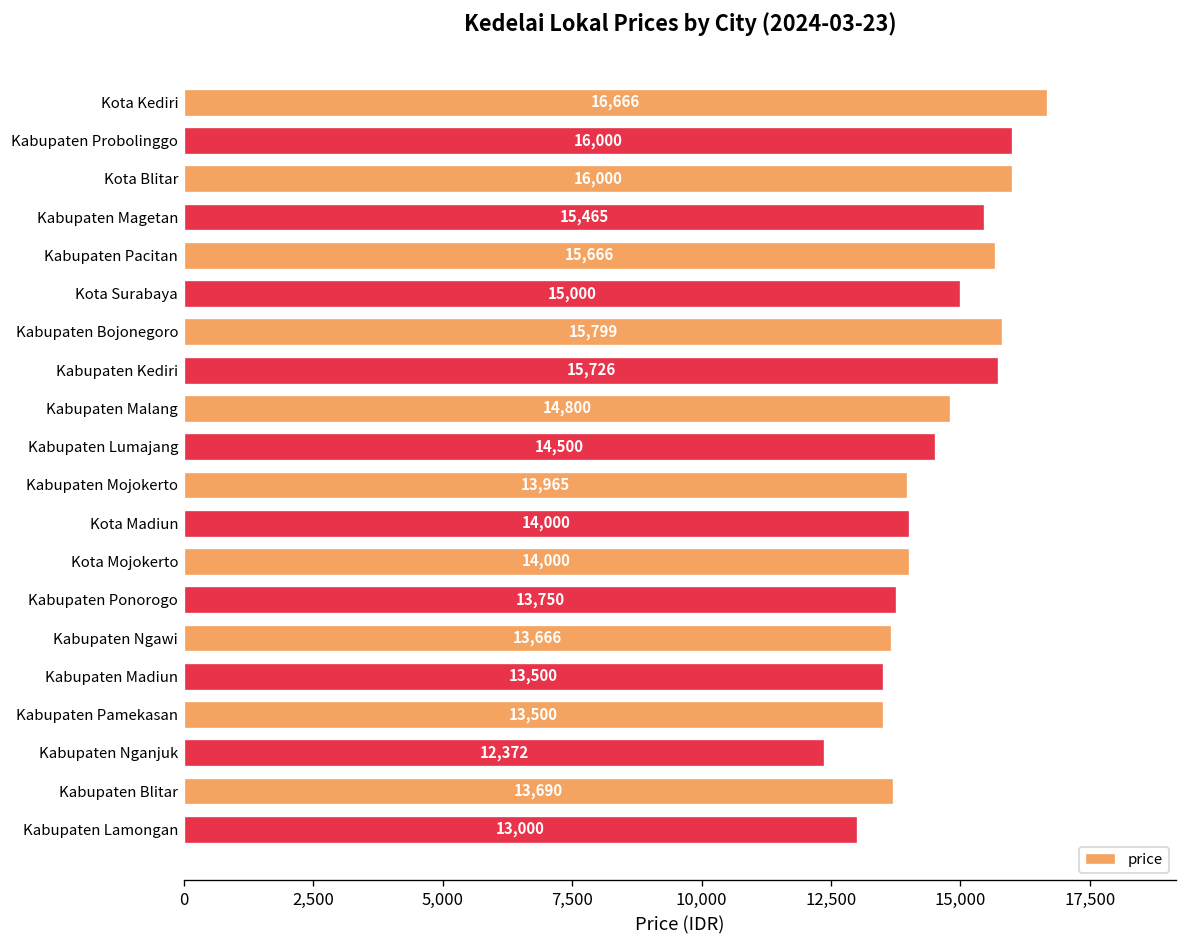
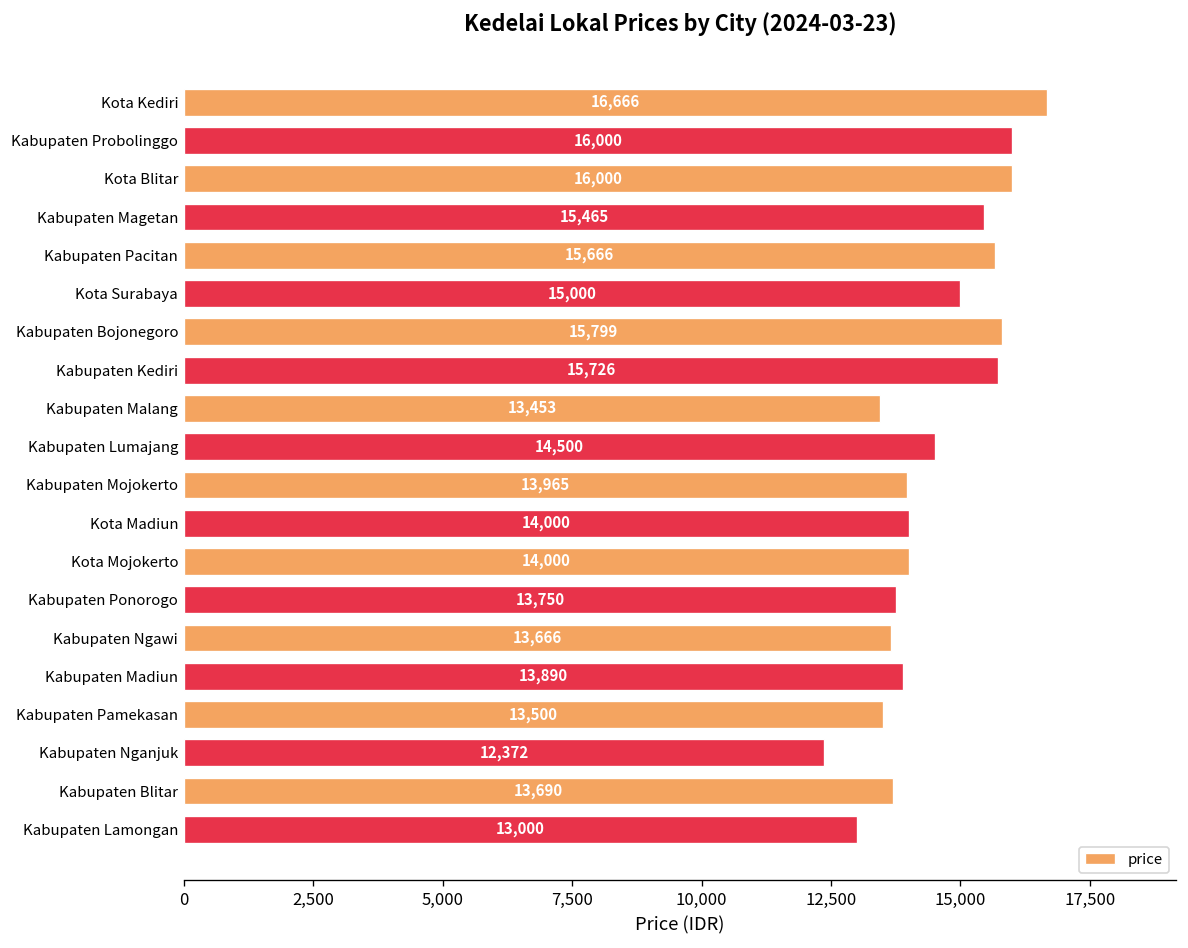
Kabupaten Malang: 14,800 -> 13,453
Kabupaten Madiun: 13,500 -> 13,890
